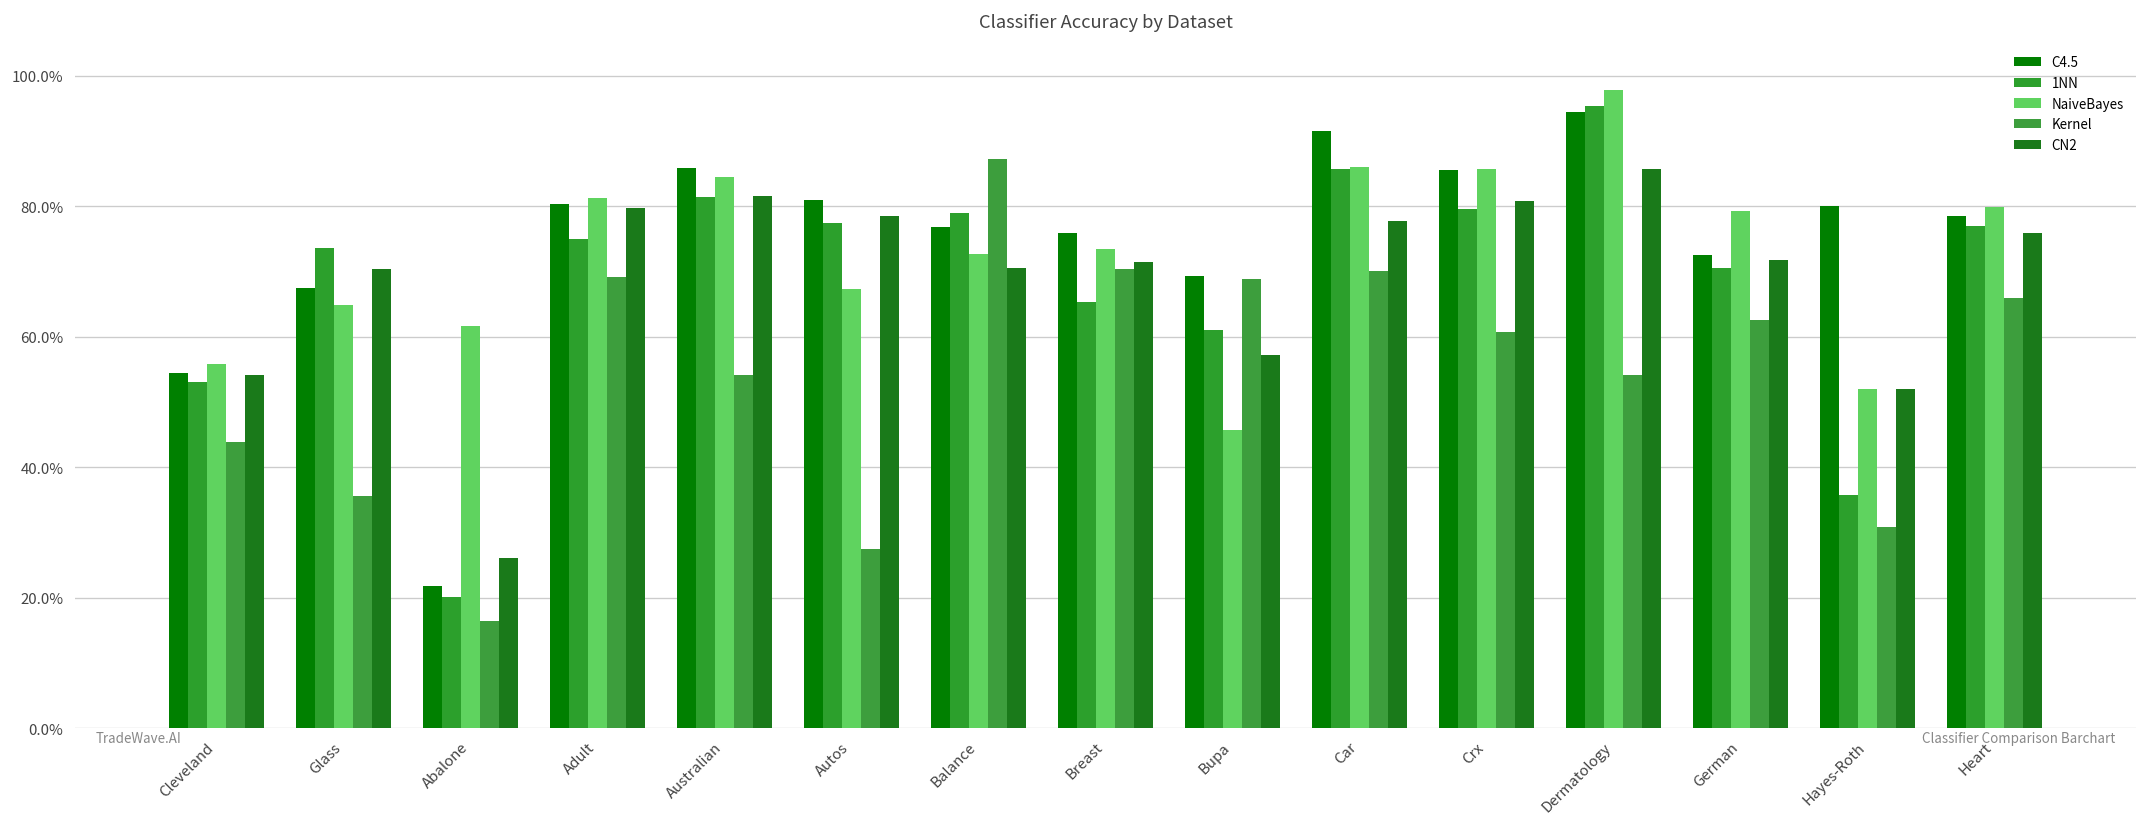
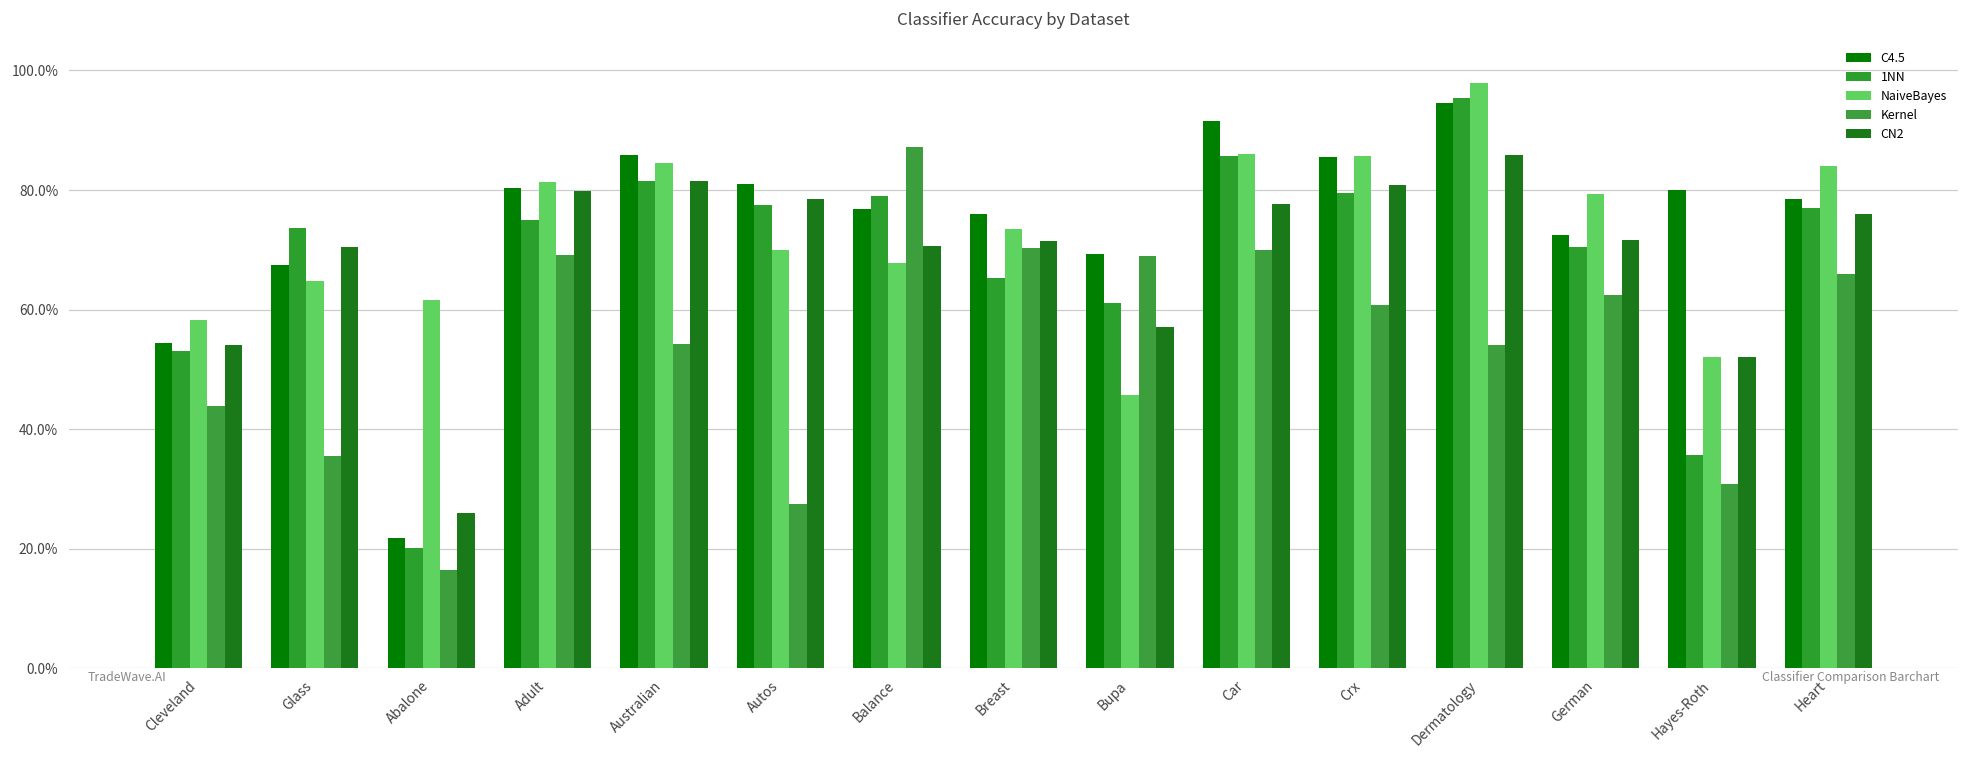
NaiveBayes, Cleveland: 56% -> 58%
NaiveBayes, Autos: 67% -> 70%
NaiveBayes, Balance: 73% -> 68%
NaiveBayes, Heart: 80% -> 84%
